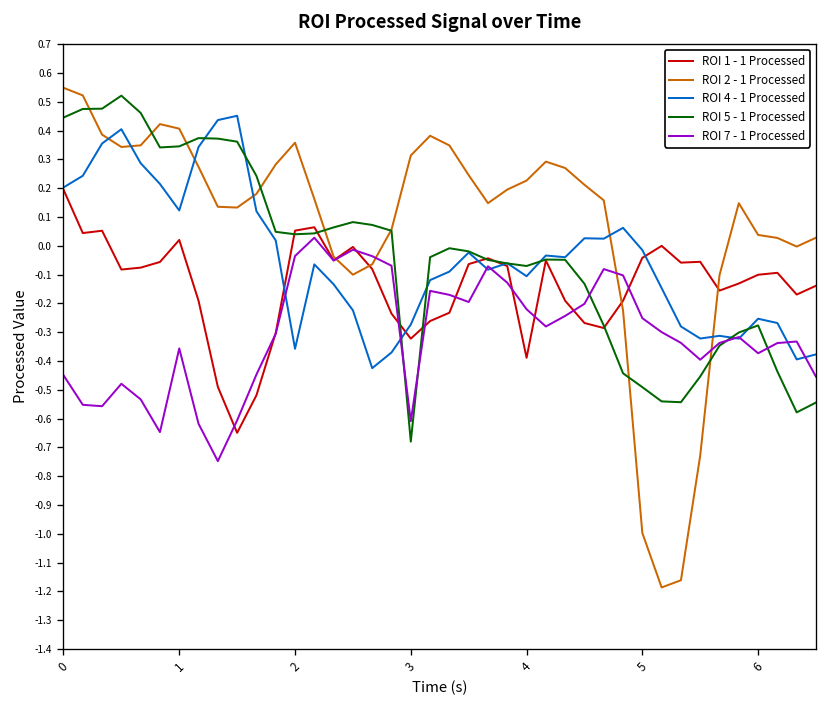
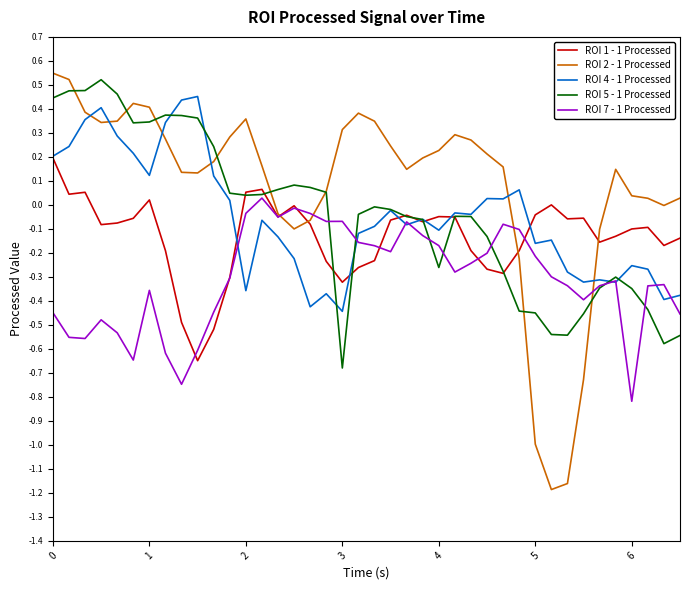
ROI 4 - 1 Processed, 3: -0.27 -> -0.44
ROI 7 - 1 Processed, 3: -0.61 -> -0.07
ROI 1 - 1 Processed, 4: -0.39 -> -0.05
ROI 5 - 1 Processed, 4: -0.07 -> -0.26
ROI 7 - 1 Processed, 4: -0.22 -> -0.17
ROI 4 - 1 Processed, 5: -0.01 -> -0.16
ROI 5 - 1 Processed, 5: -0.49 -> -0.45
ROI 7 - 1 Processed, 5: -0.25 -> -0.21
ROI 5 - 1 Processed, 6: -0.28 -> -0.35
ROI 7 - 1 Processed, 6: -0.37 -> -0.82
